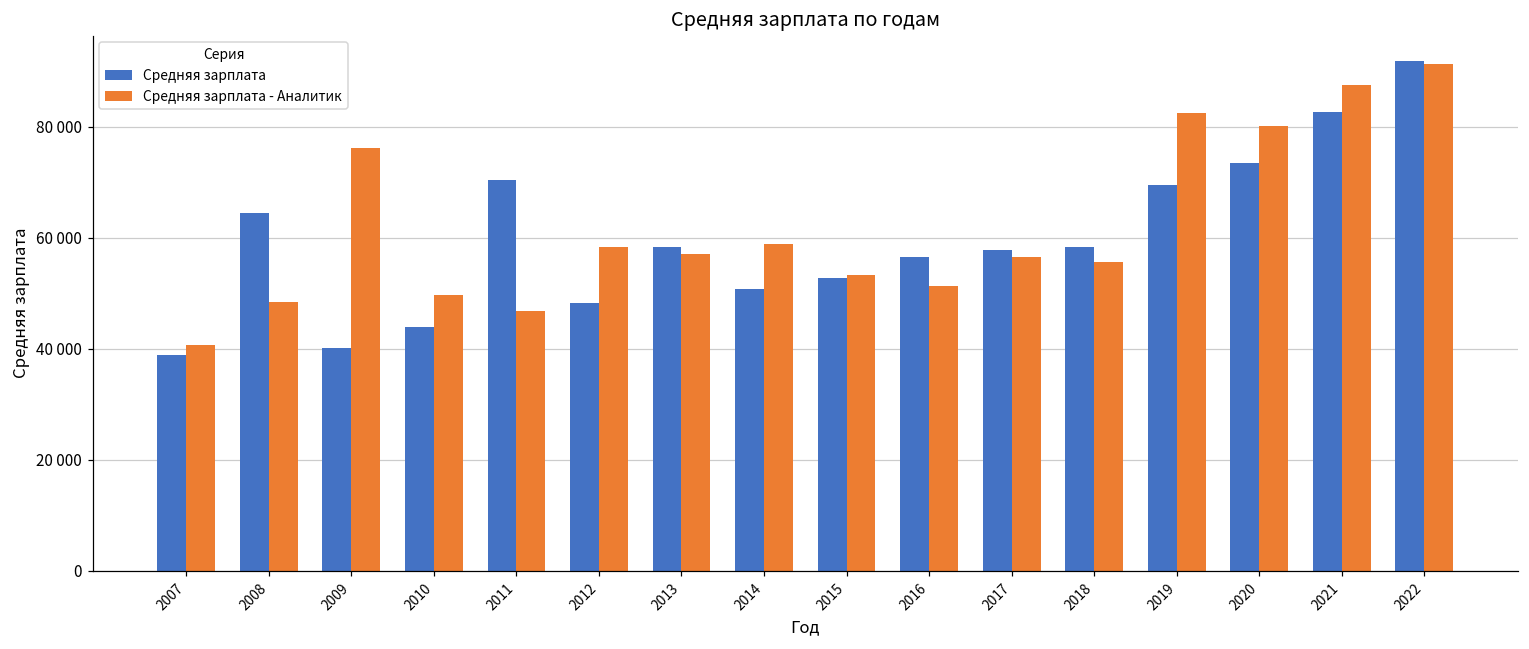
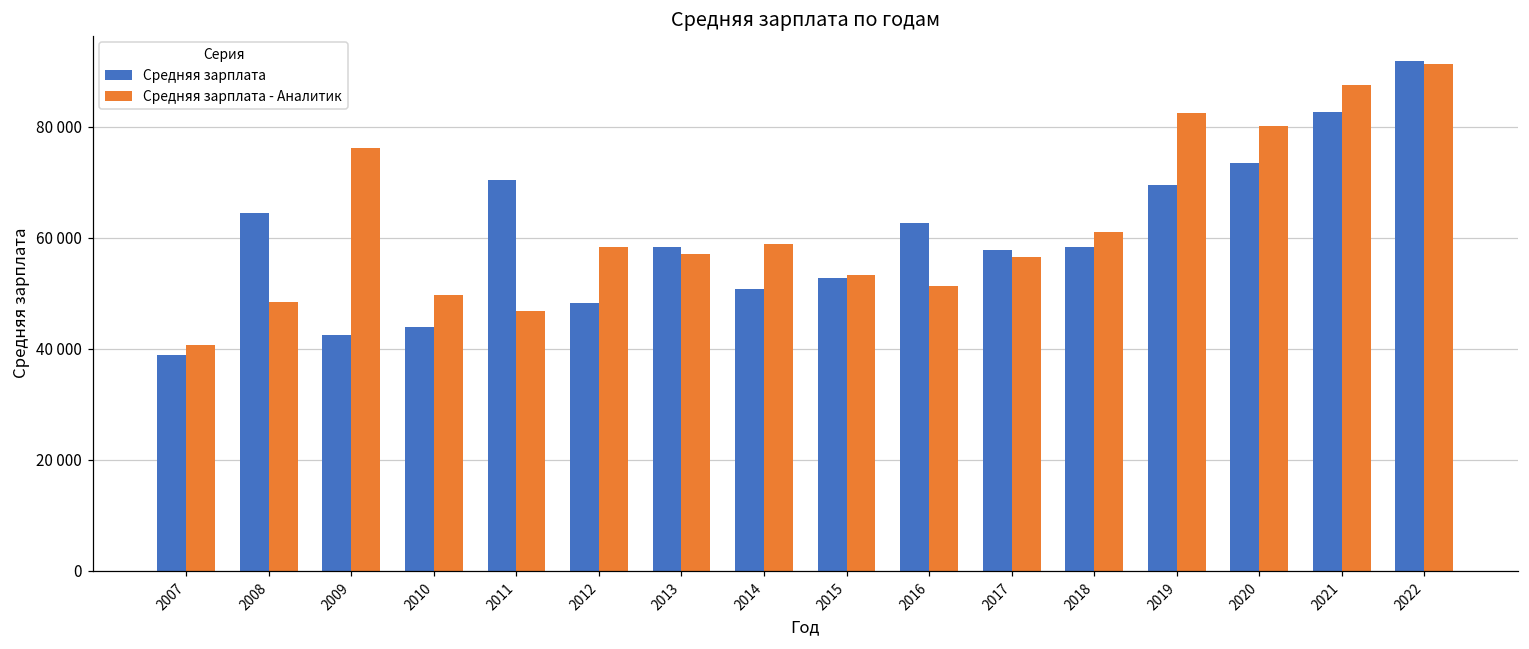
Средняя зарплата, 2009: 40000 -> 42000
Средняя зарплата, 2016: 57000 -> 63000
Средняя зарплата - Аналитик, 2018: 56000 -> 61000
